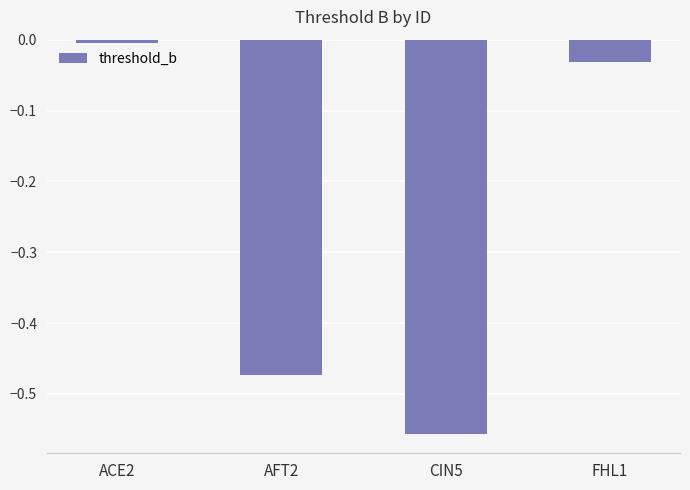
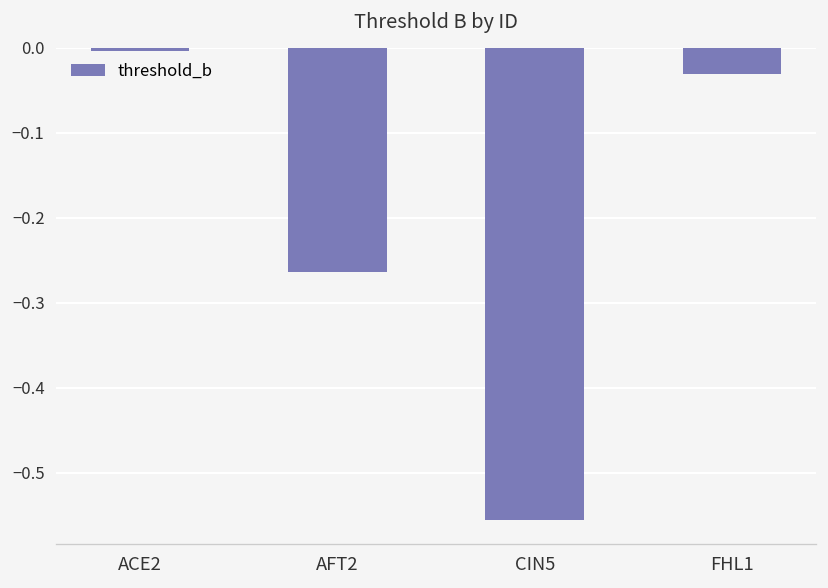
AFT2: -0.47 -> -0.26
